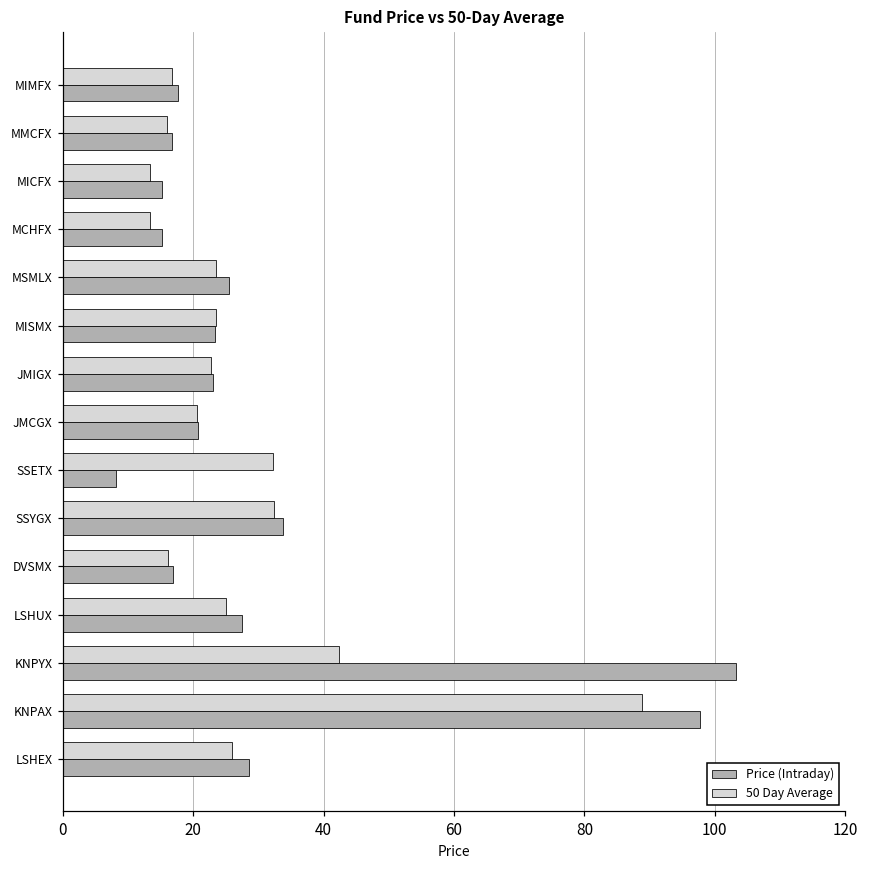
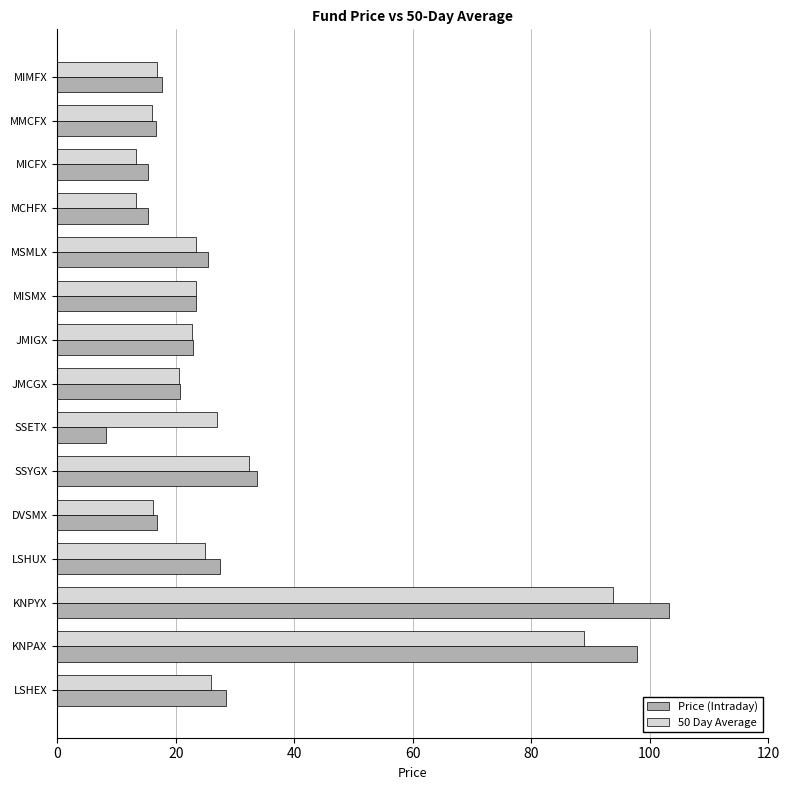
50 Day Average, SSETX: 32 -> 27
50 Day Average, KNPYX: 42 -> 94
